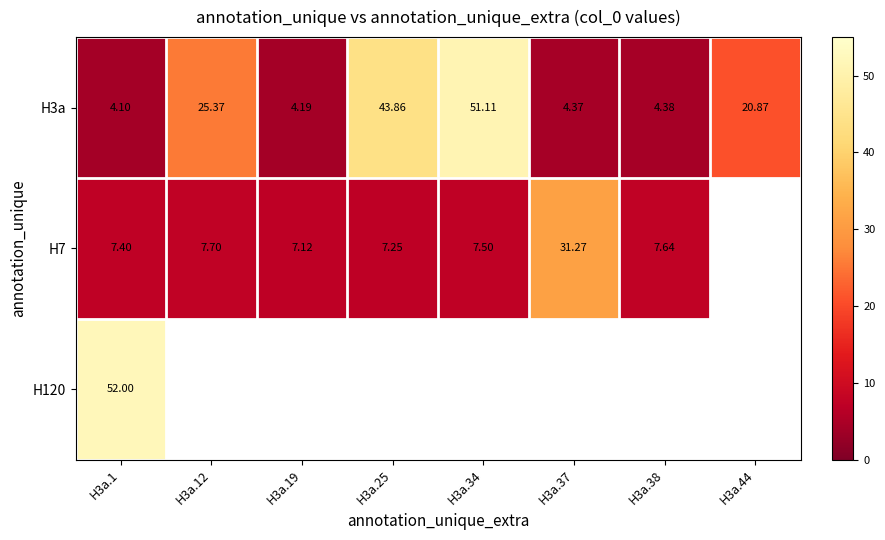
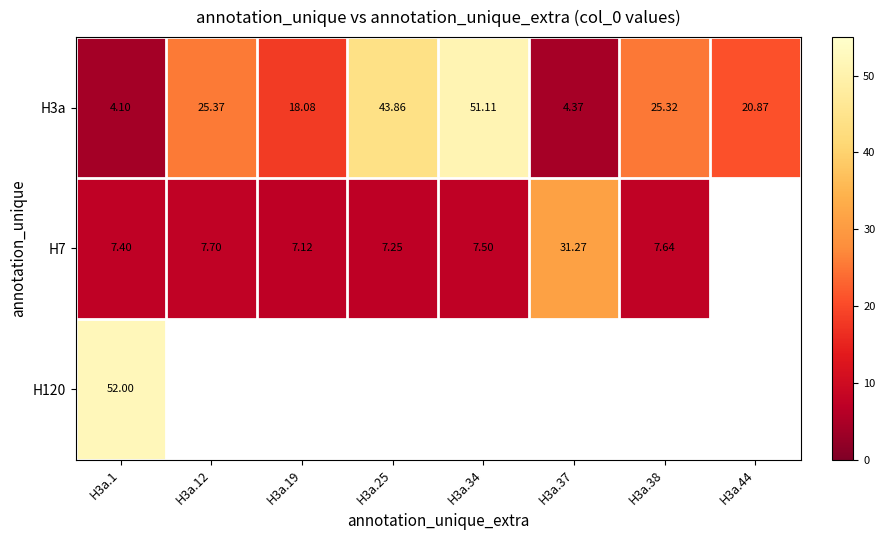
H3a, H3a.19: 4.19 -> 18.08
H3a, H3a.38: 4.38 -> 25.32
